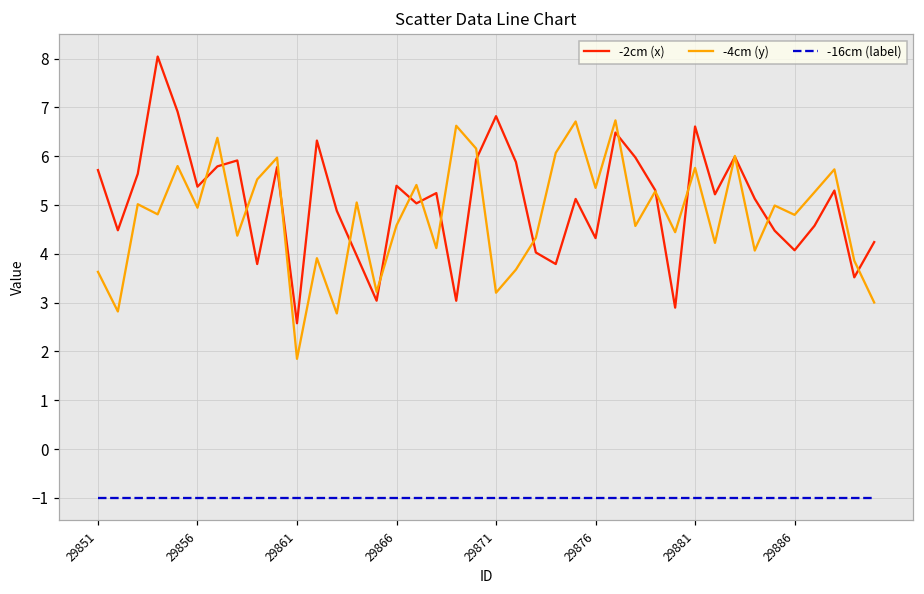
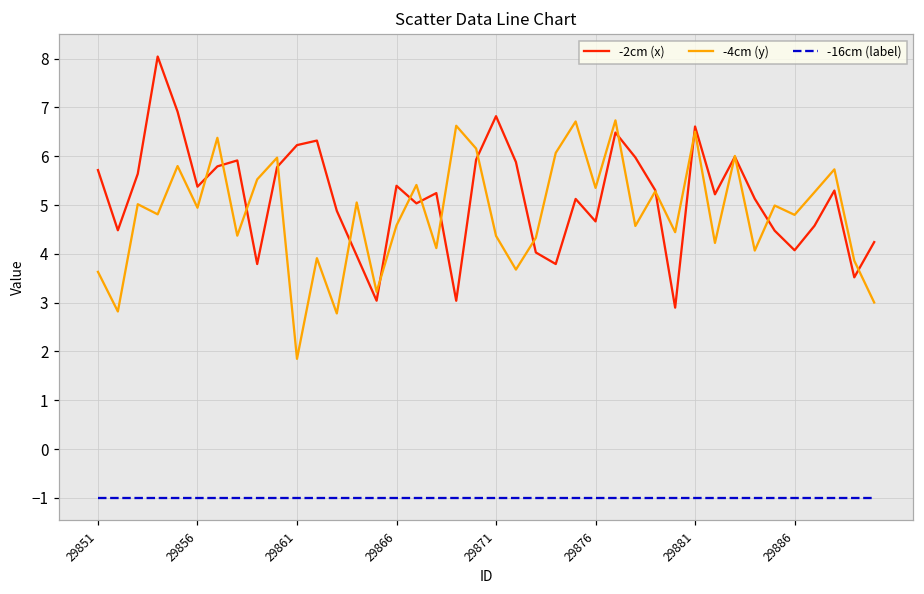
-2cm (x), 29861: 2.6 -> 6.2
-4cm (y), 29871: 3.2 -> 4.4
-2cm (x), 29876: 4.3 -> 4.7
-4cm (y), 29881: 5.8 -> 6.5
